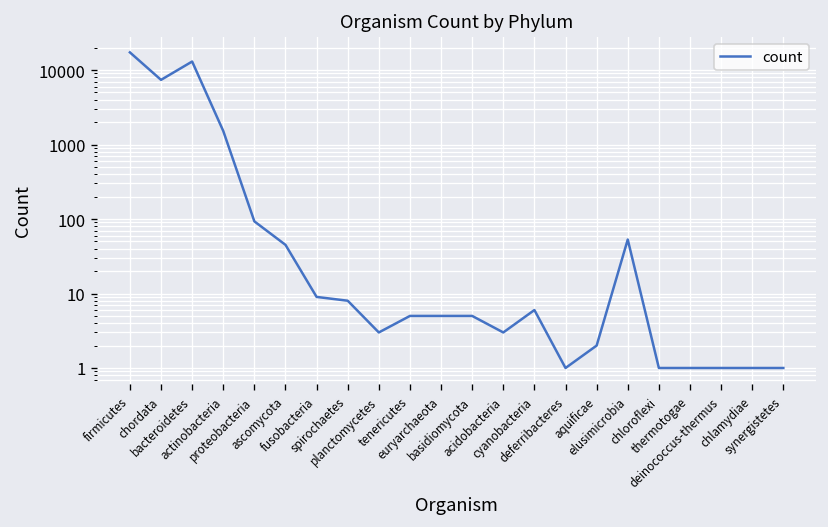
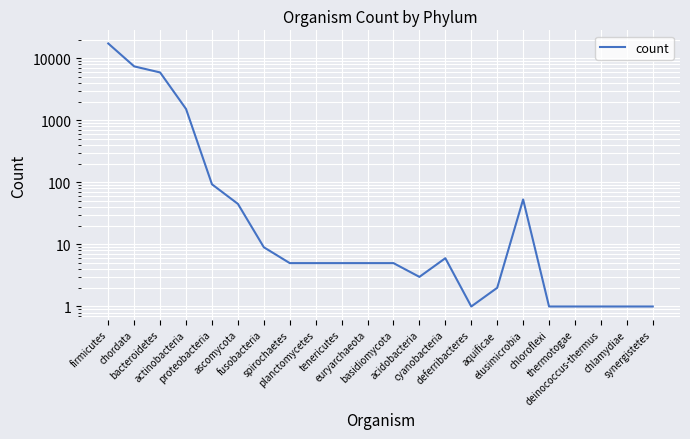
bacteroidetes: 13000 -> 6000
spirochaetes: 8 -> 5
planctomycetes: 3 -> 5
